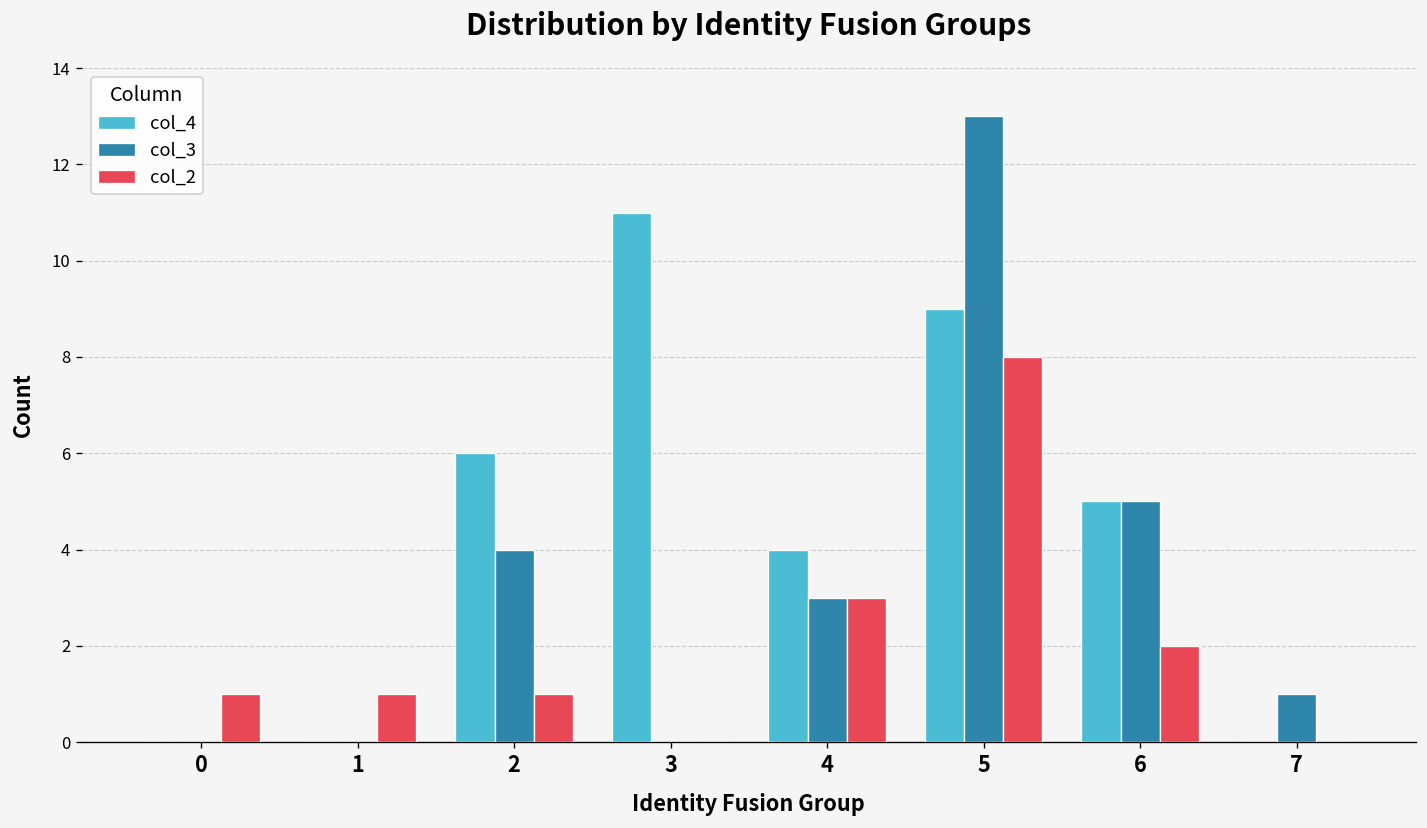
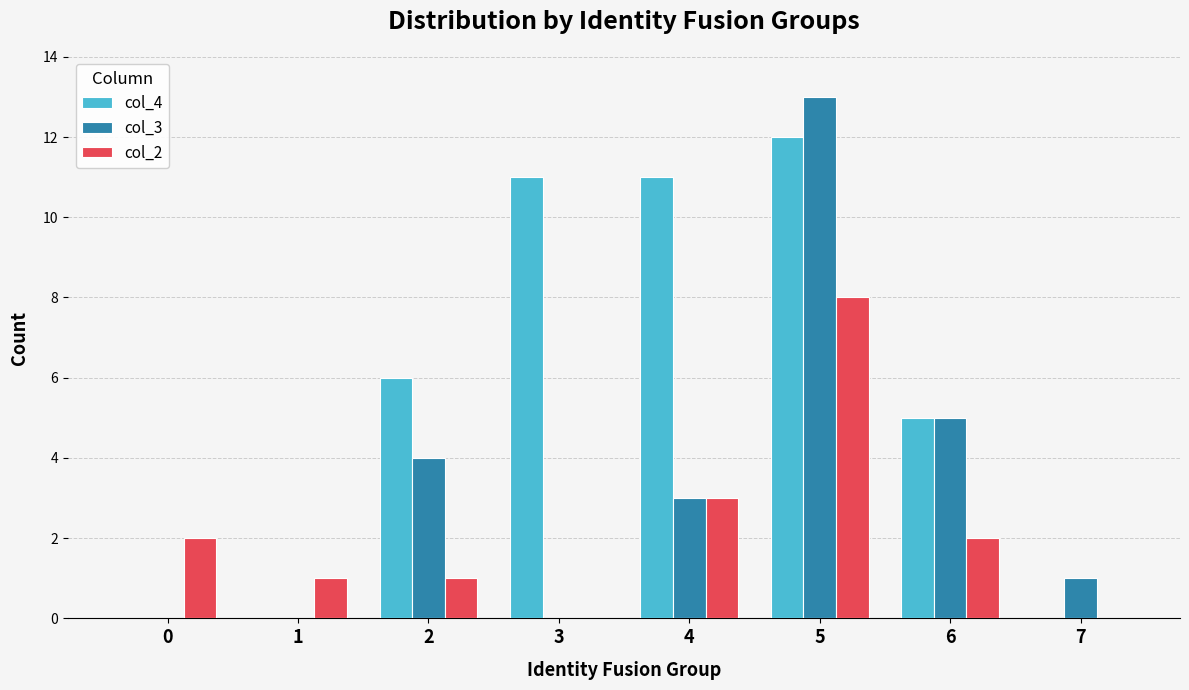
col_2, 0: 1 -> 2
col_4, 4: 4 -> 11
col_4, 5: 9 -> 12
